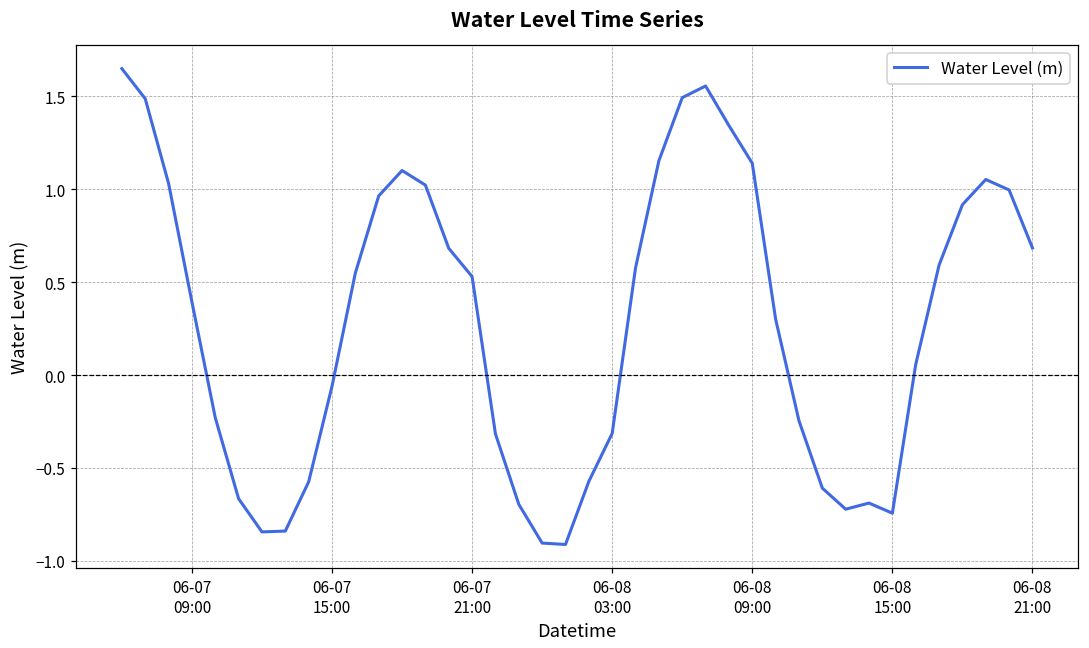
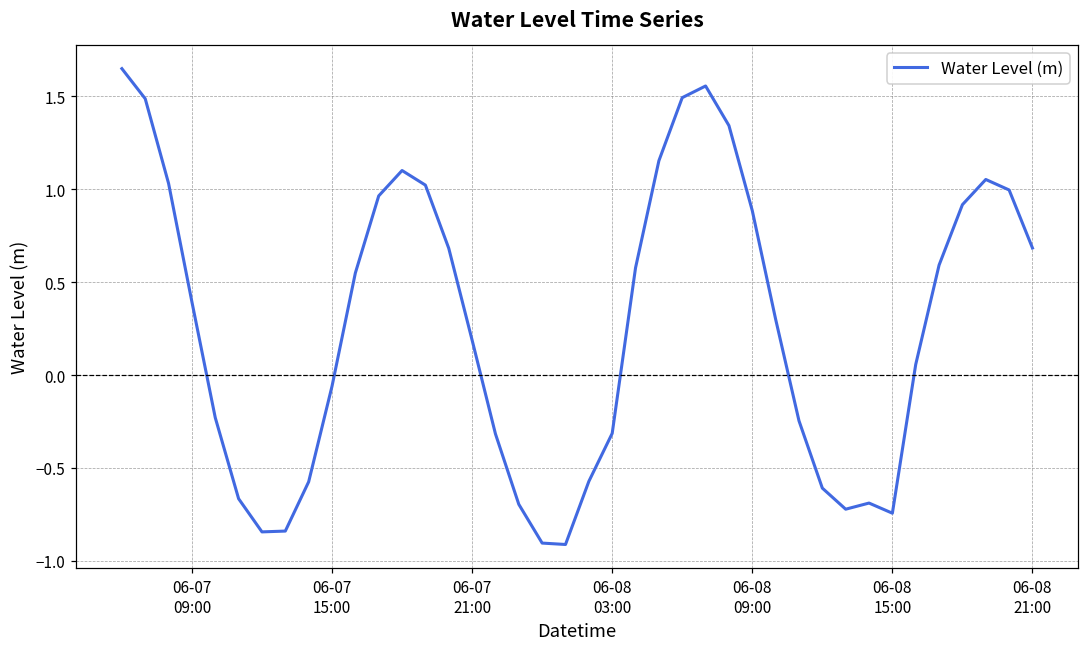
06-07 21:00: 0.53 -> 0.19
06-08 09:00: 1.14 -> 0.88
